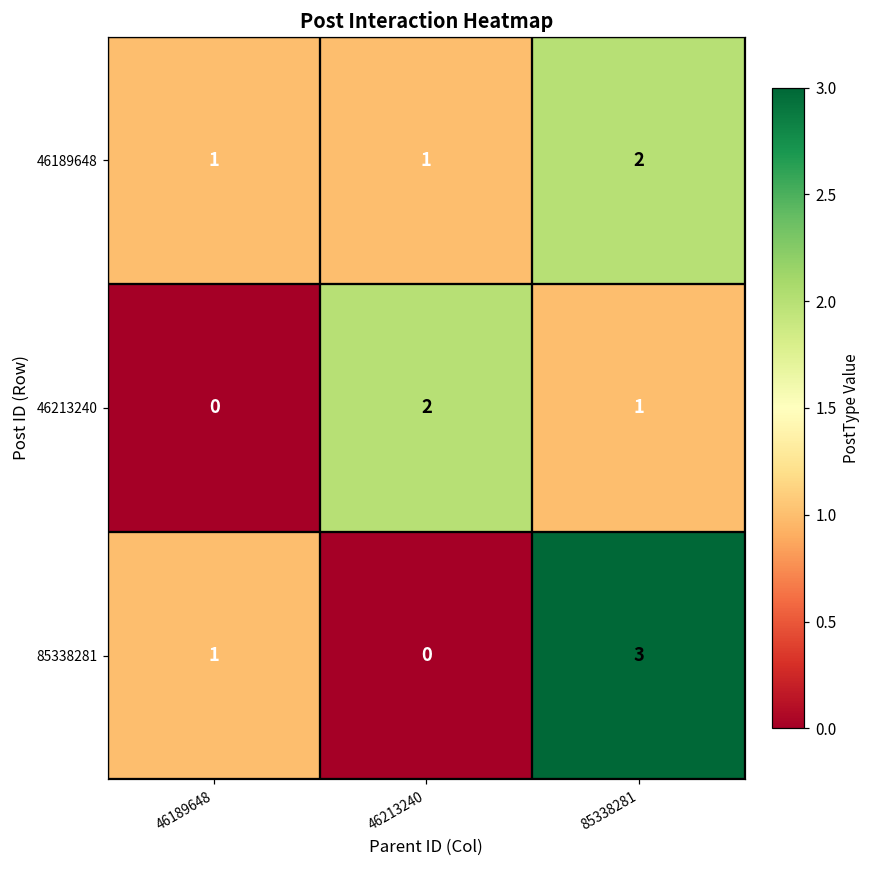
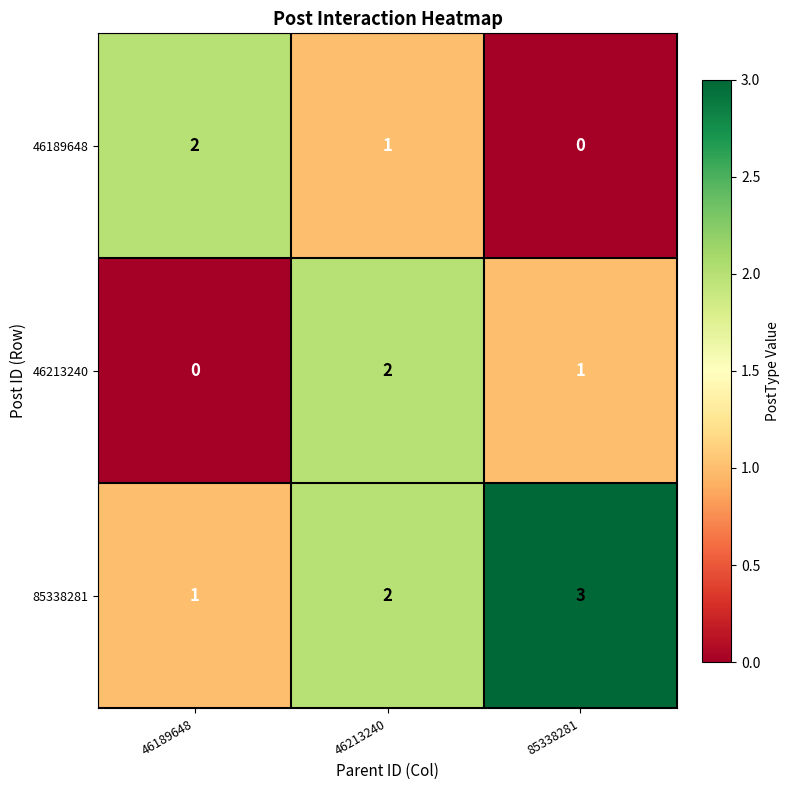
46189648, 46189648: 1 -> 2
46189648, 85338281: 2 -> 0
85338281, 46213240: 0 -> 2
